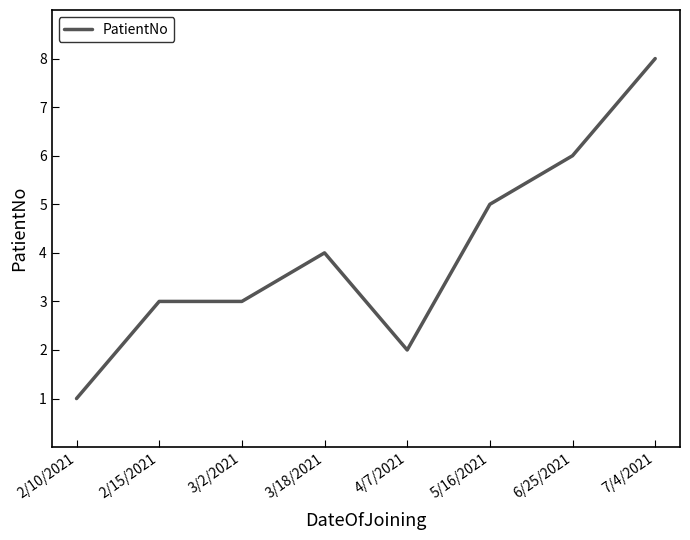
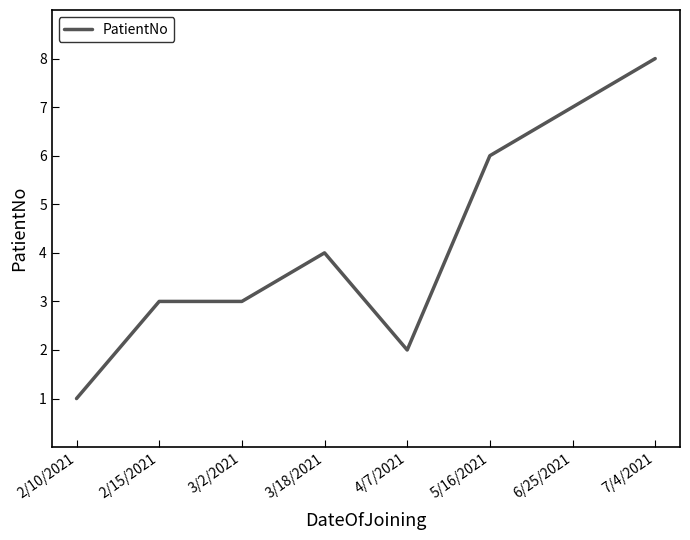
5/16/2021: 5 -> 6
6/25/2021: 6 -> 7
